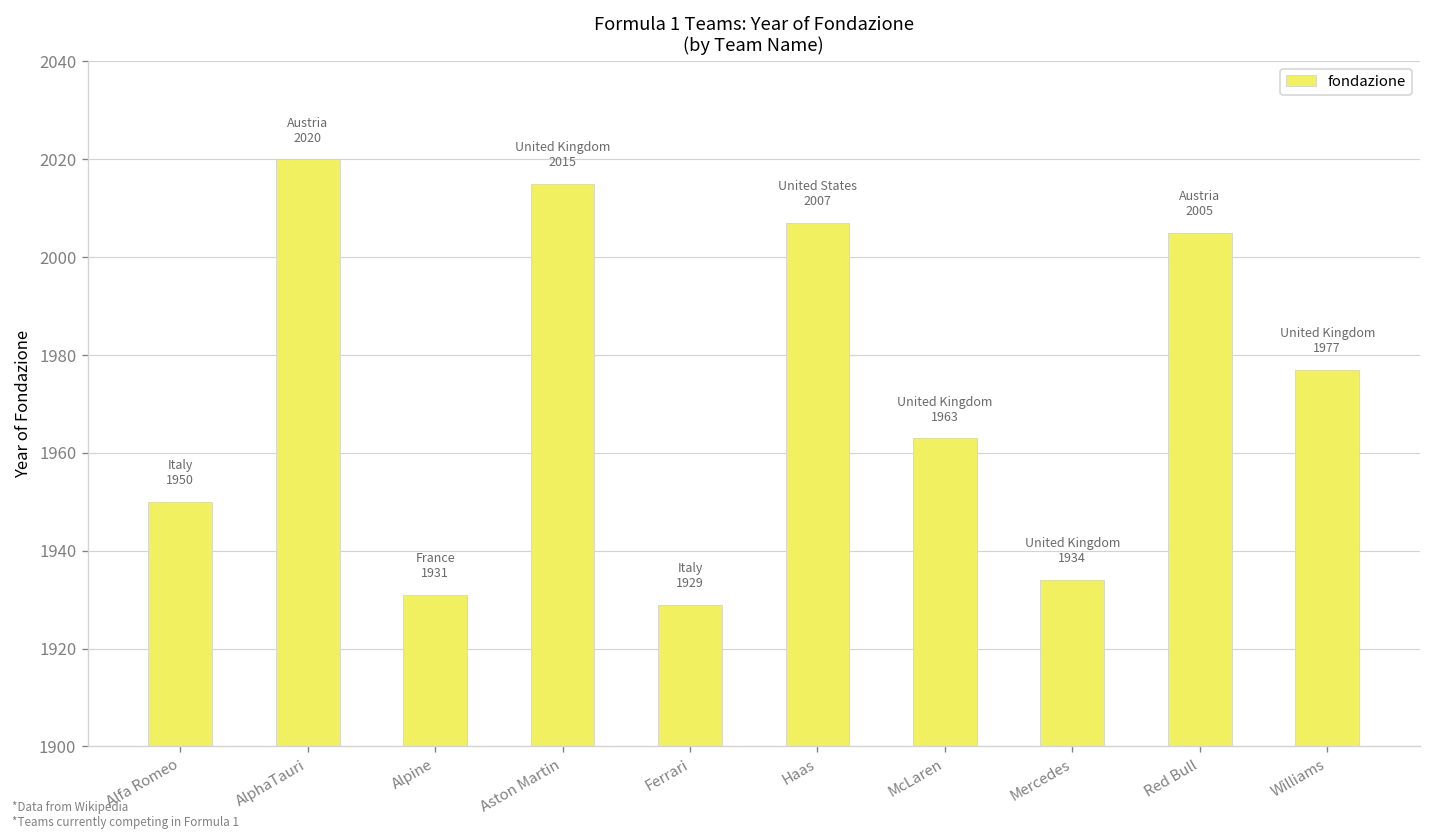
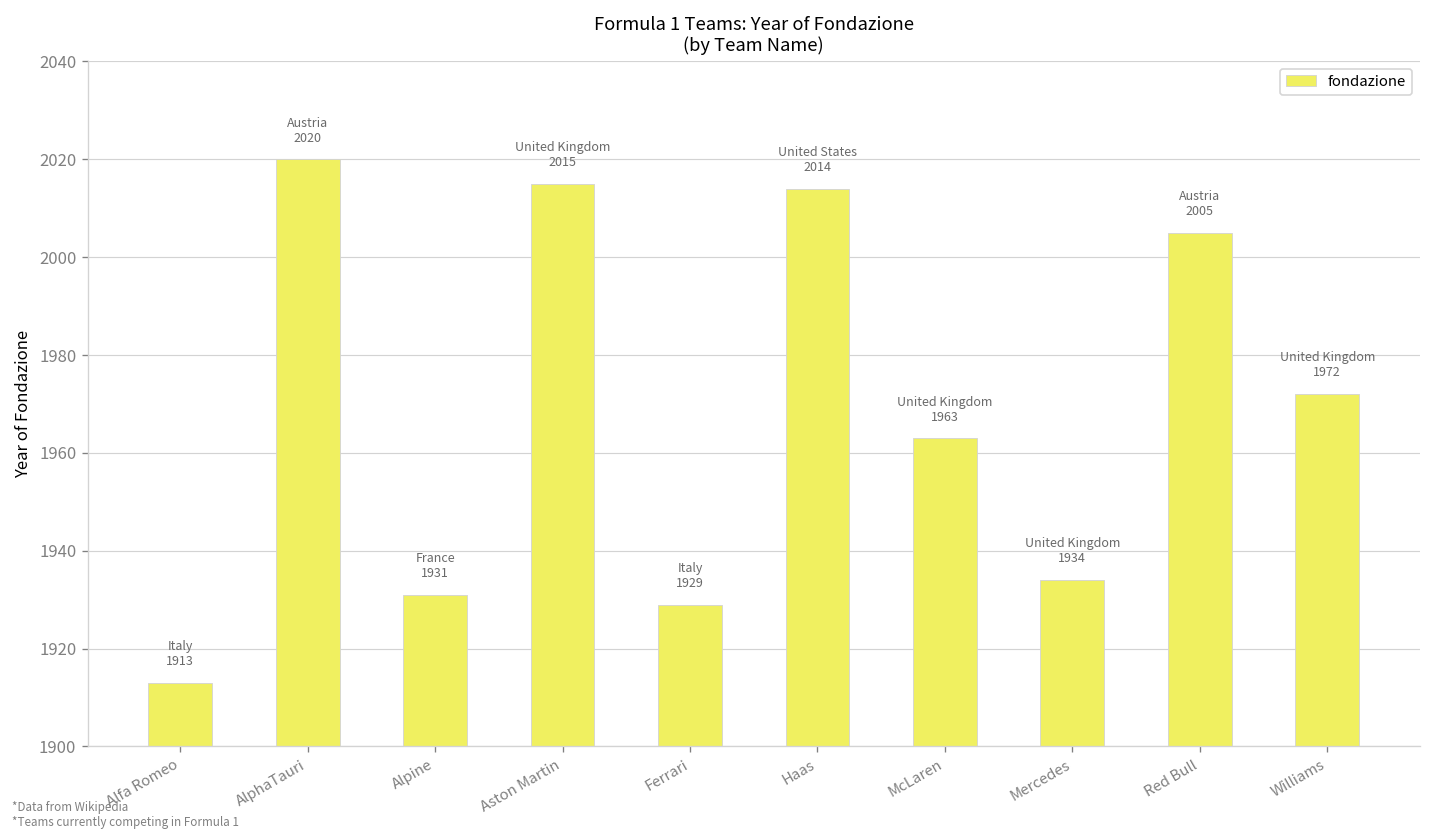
Alfa Romeo: 1950 -> 1913
Haas: 2007 -> 2014
Williams: 1977 -> 1972
